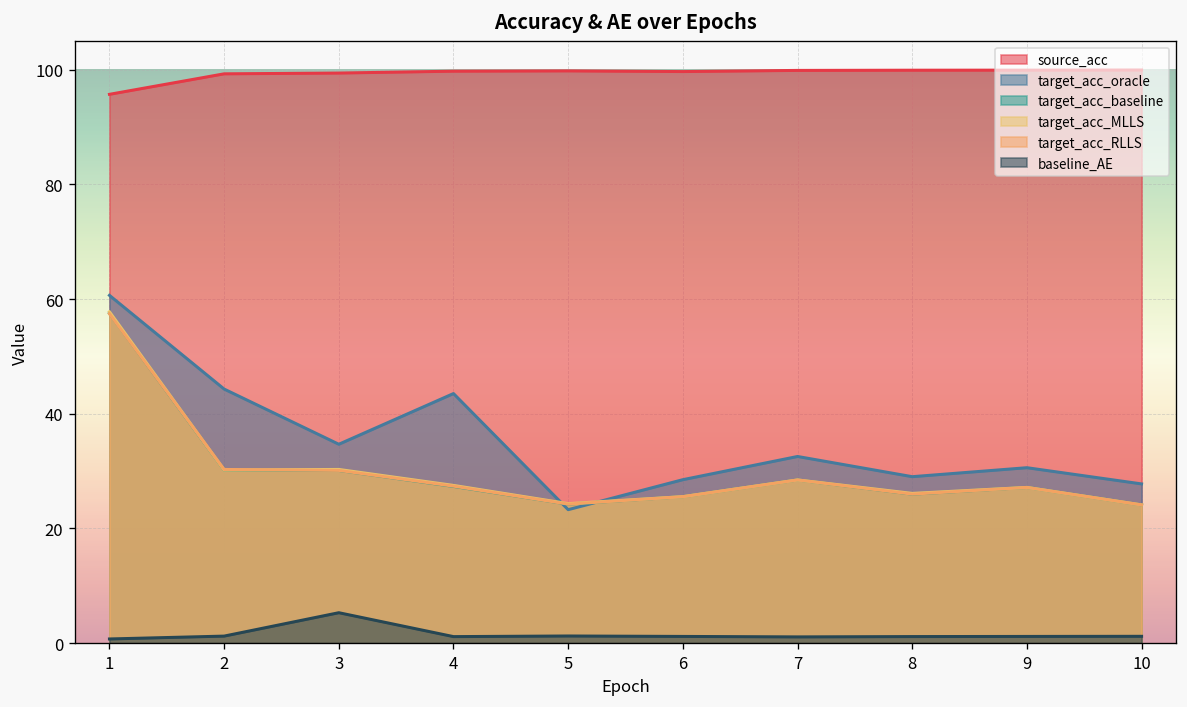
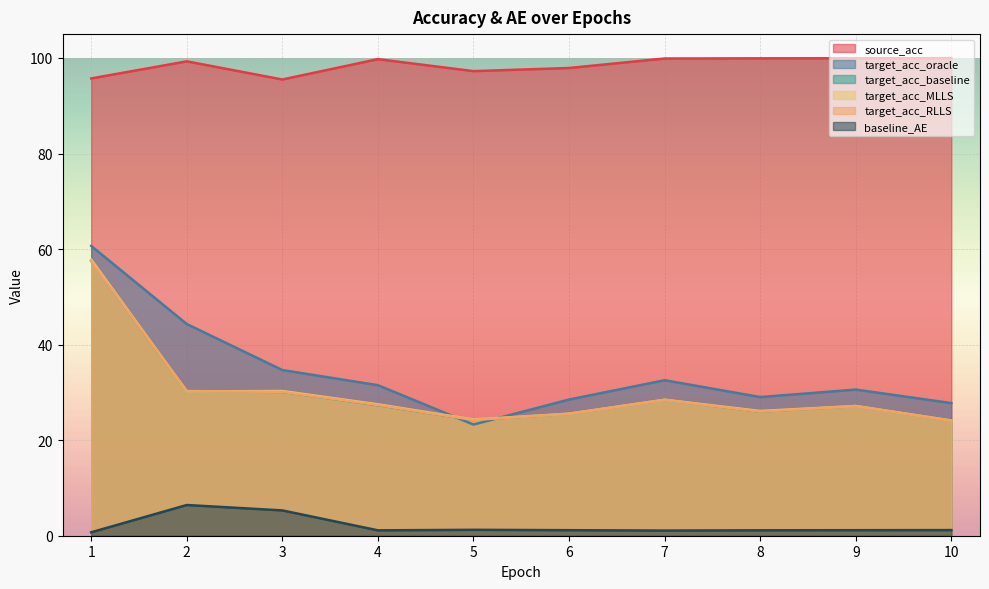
baseline_AE, 2: 1 -> 6
source_acc, 3: 99 -> 96
target_acc_oracle, 4: 44 -> 32
source_acc, 5: 100 -> 97
source_acc, 6: 100 -> 98
